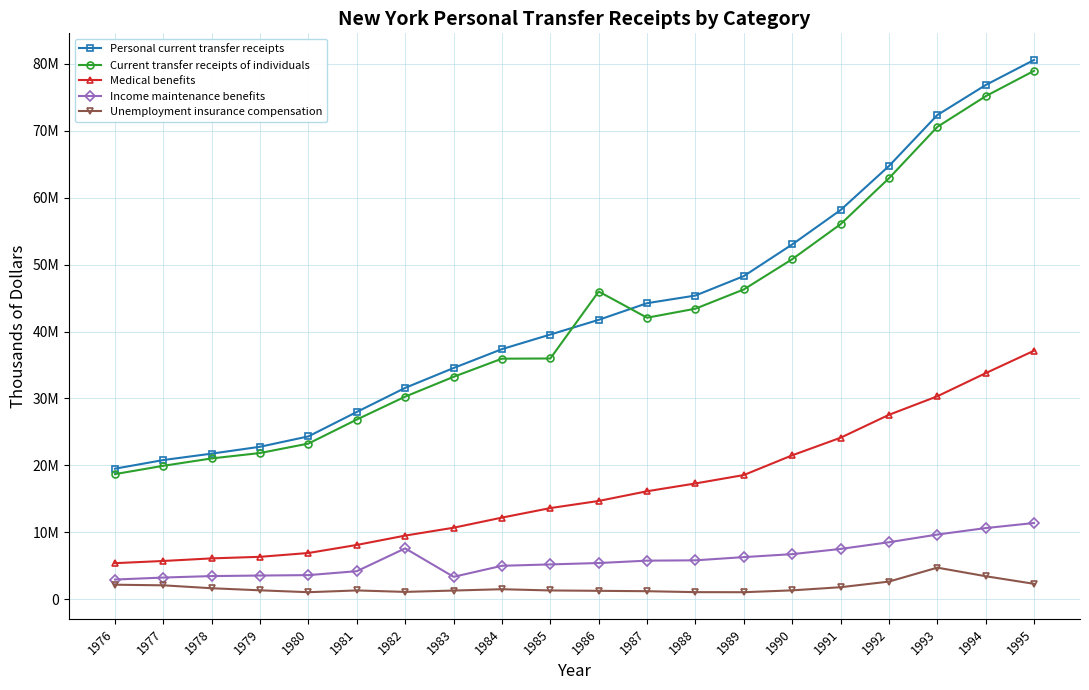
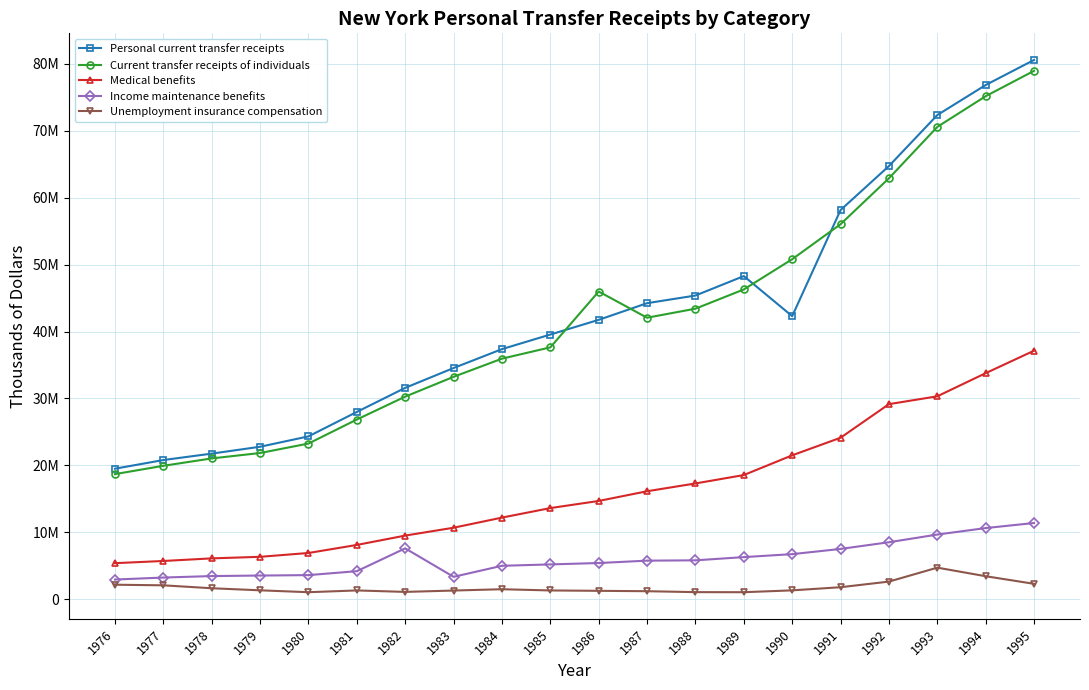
Current transfer receipts of individuals, 1985: 36000000 -> 38000000
Personal current transfer receipts, 1990: 53000000 -> 42000000
Medical benefits, 1992: 28000000 -> 29000000
